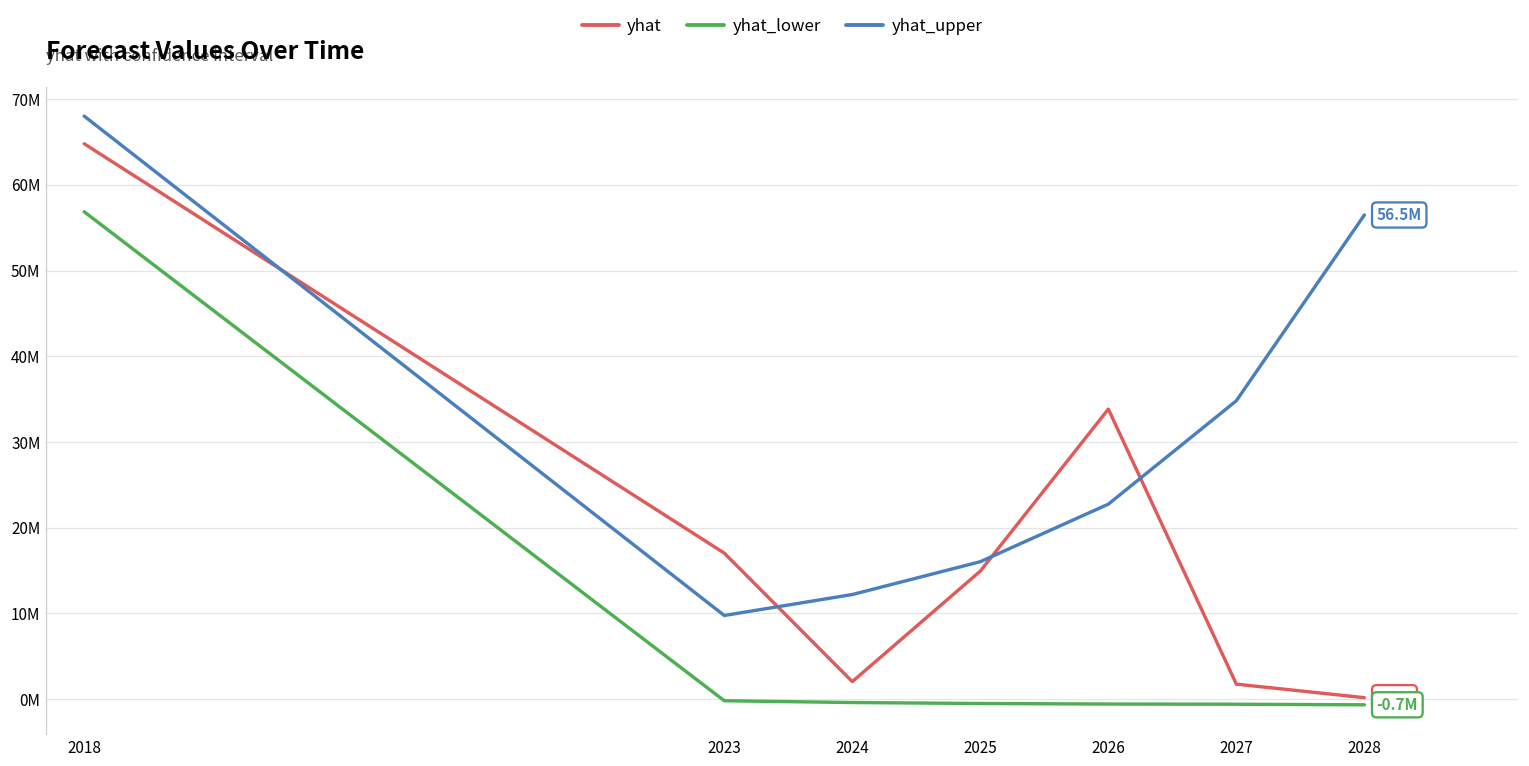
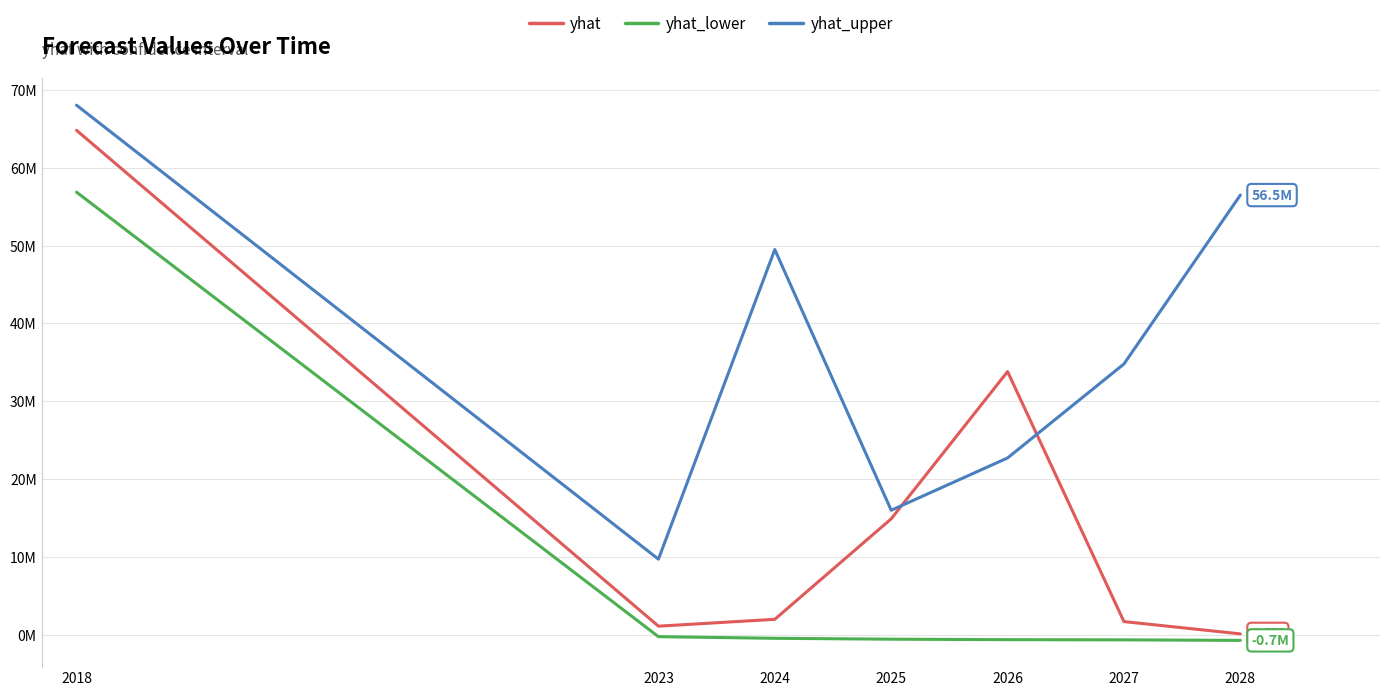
yhat, 2023: 17000000 -> 1000000
yhat_upper, 2024: 12000000 -> 49000000
